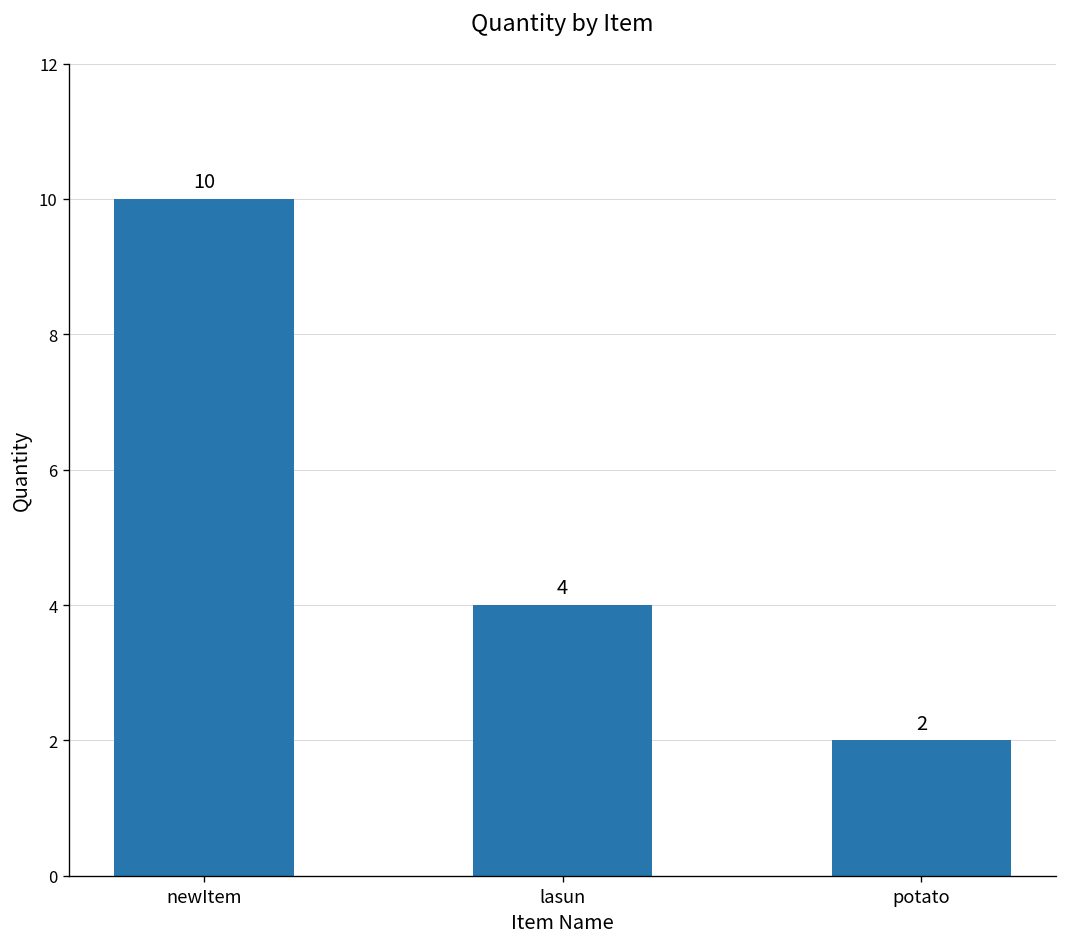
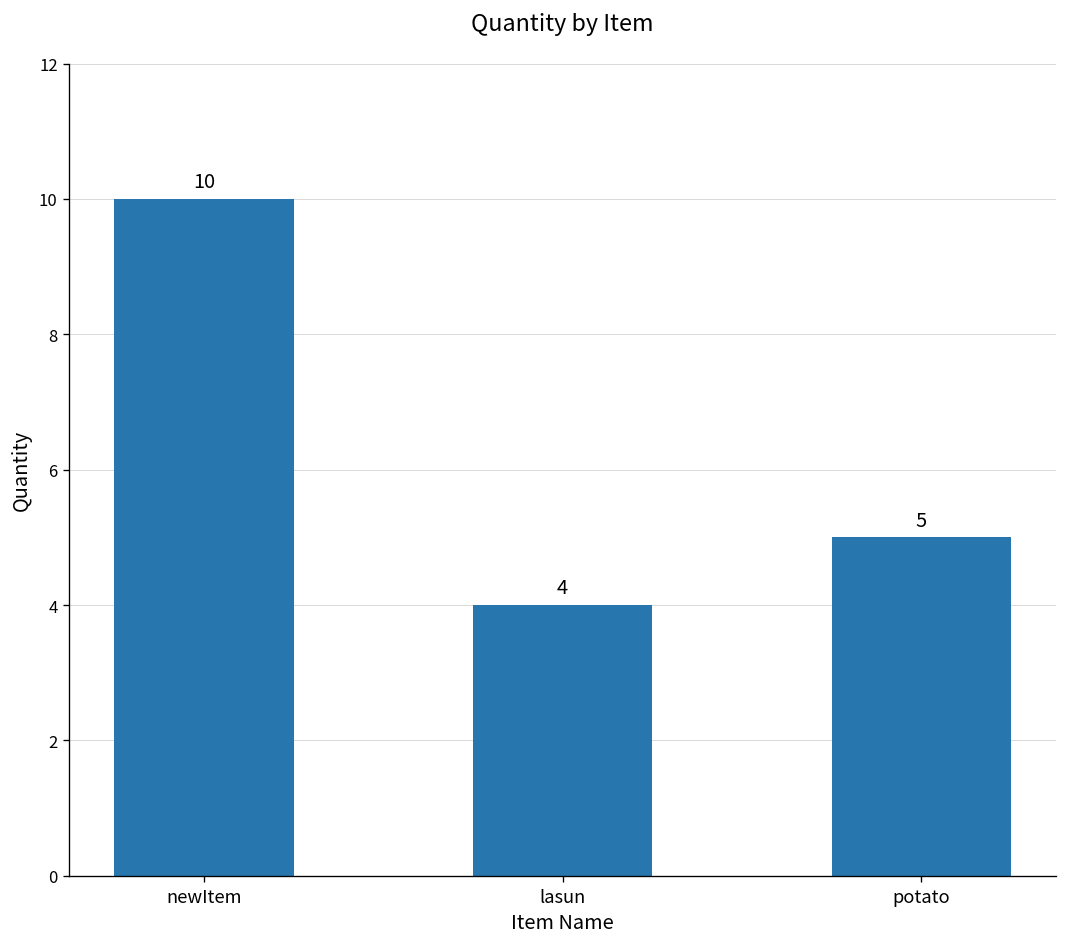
potato: 2 -> 5
